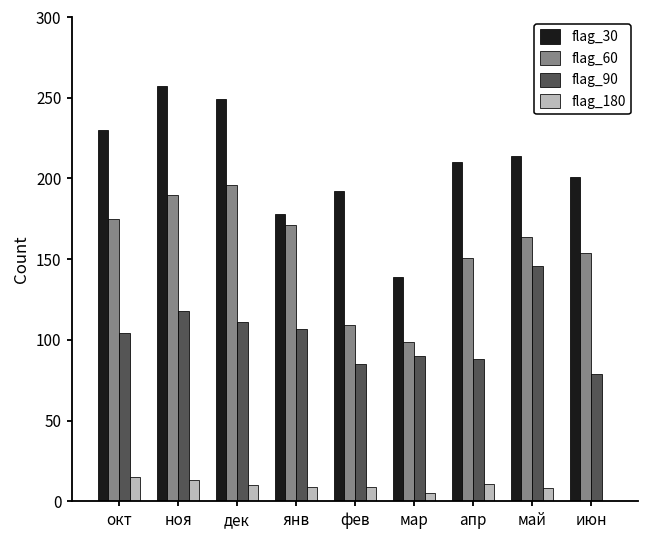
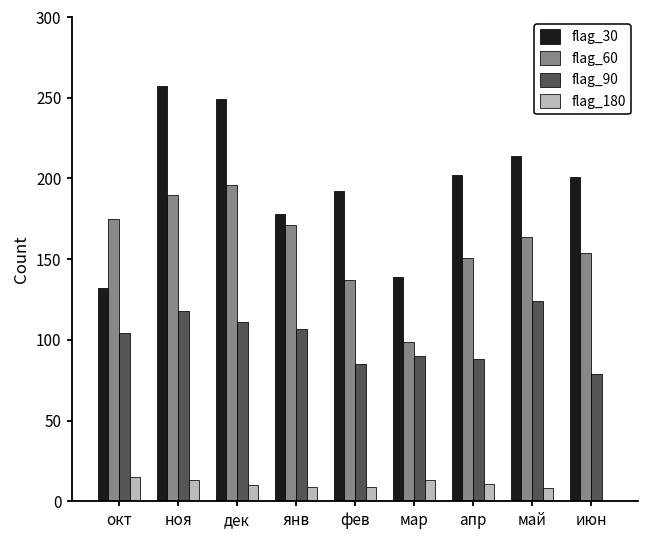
flag_30, окт: 230 -> 132
flag_60, фев: 109 -> 137
flag_180, мар: 5 -> 13
flag_30, апр: 210 -> 202
flag_90, май: 146 -> 124
